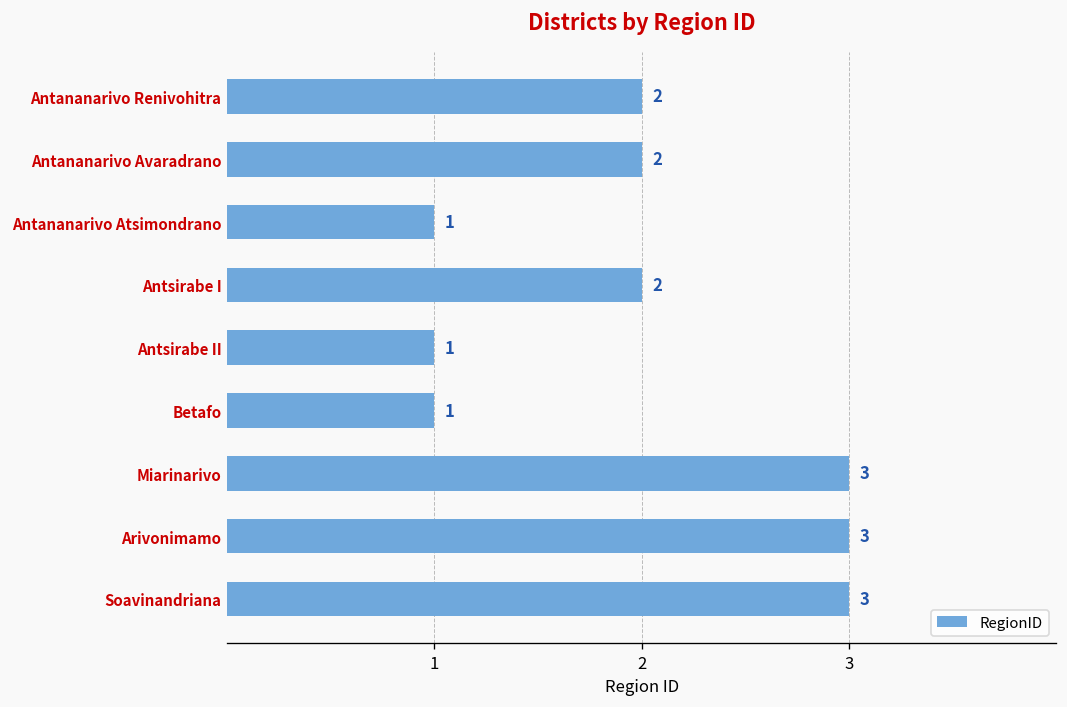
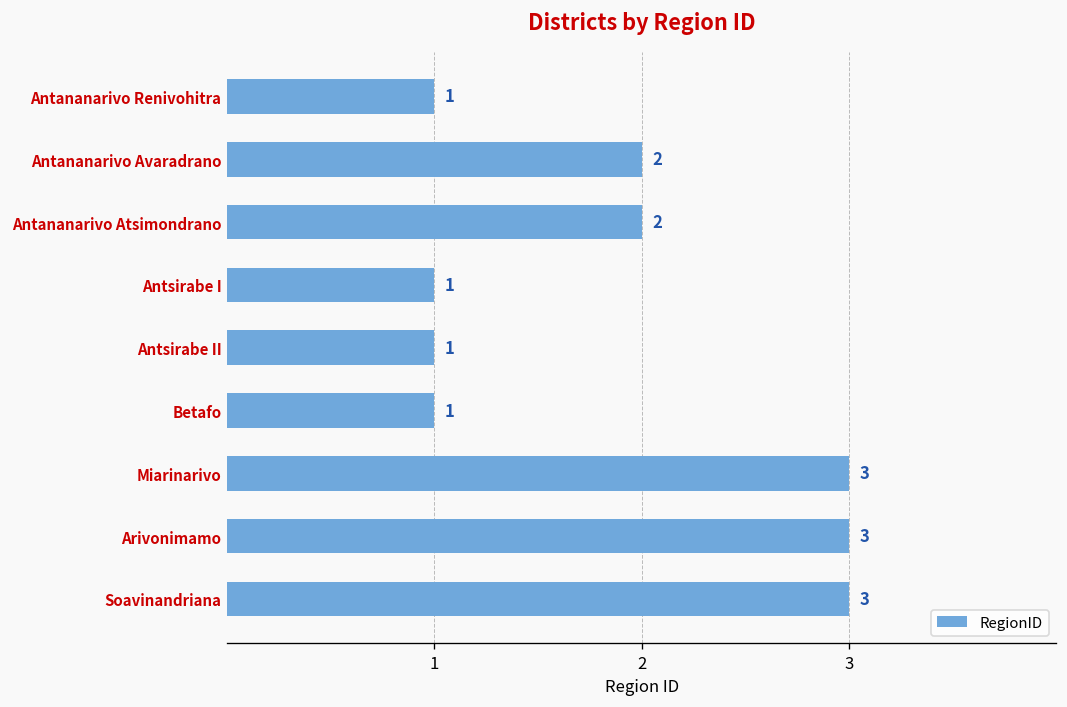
Antananarivo Renivohitra: 2 -> 1
Antananarivo Atsimondrano: 1 -> 2
Antsirabe I: 2 -> 1
